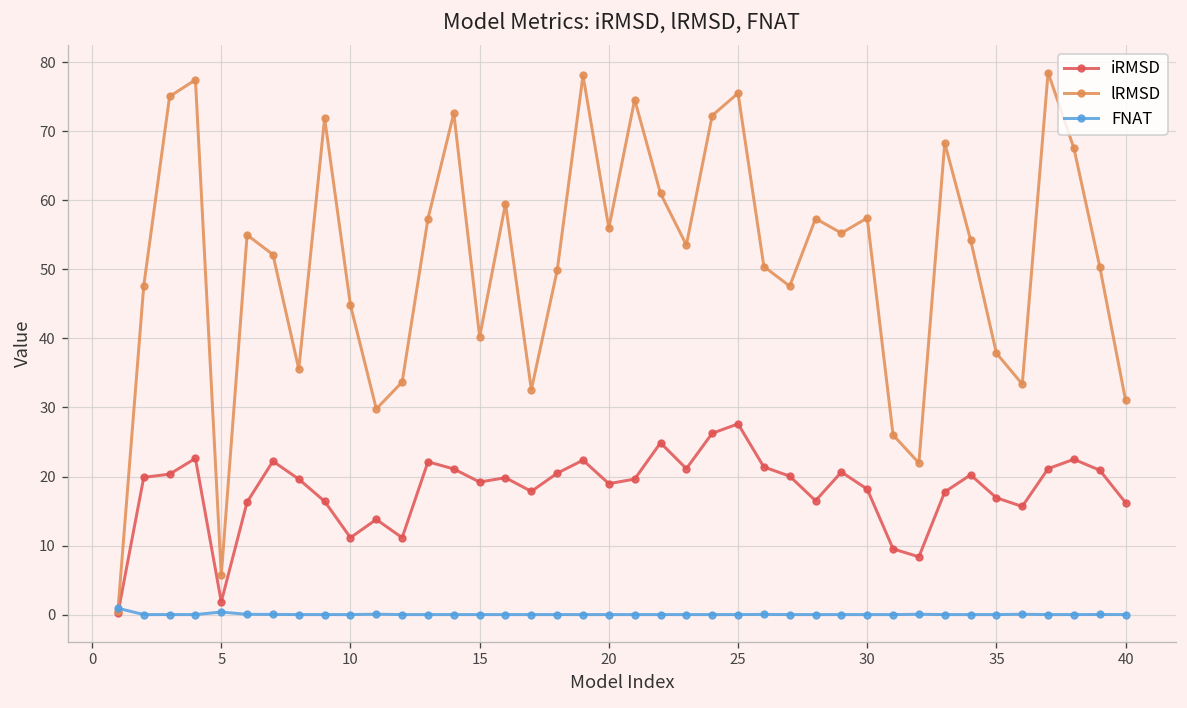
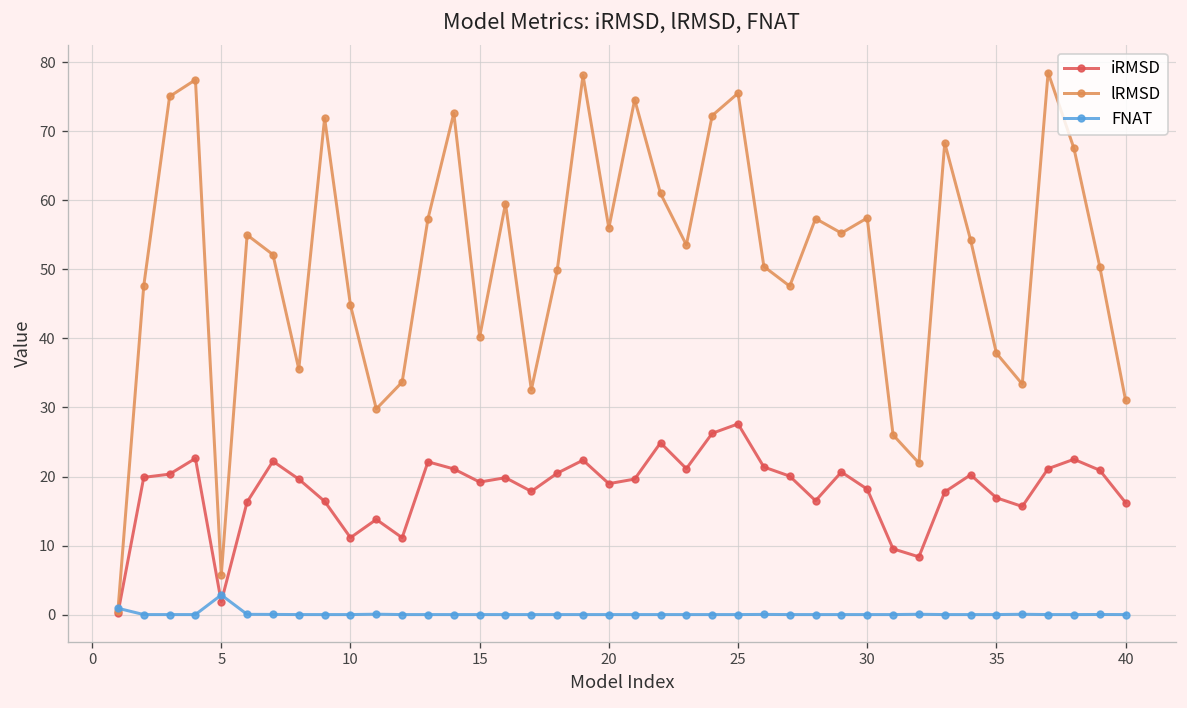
FNAT, 5: 0 -> 3
